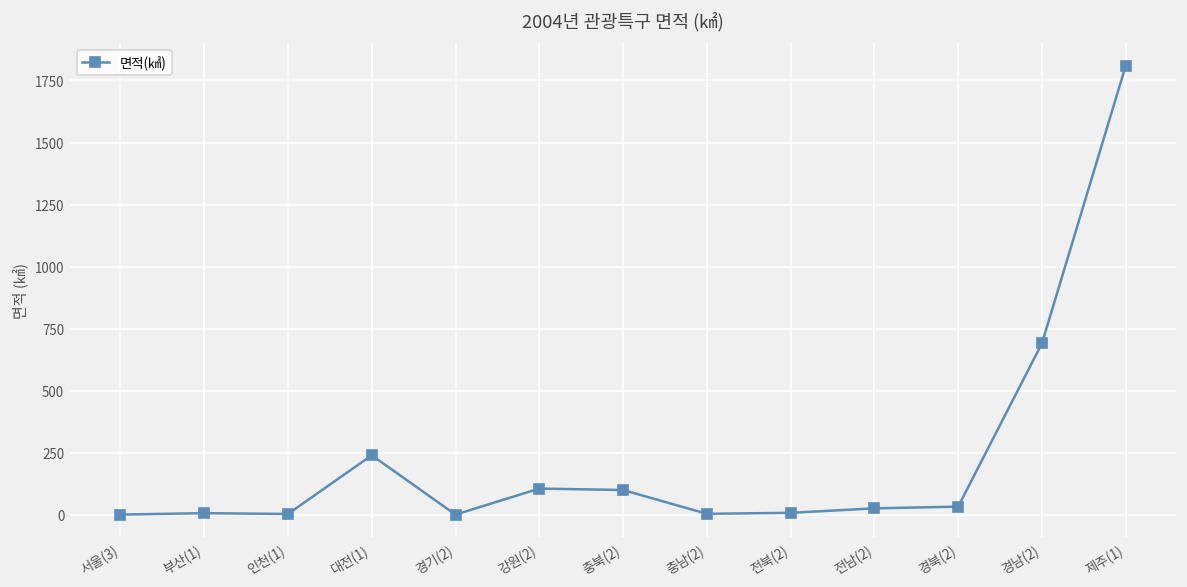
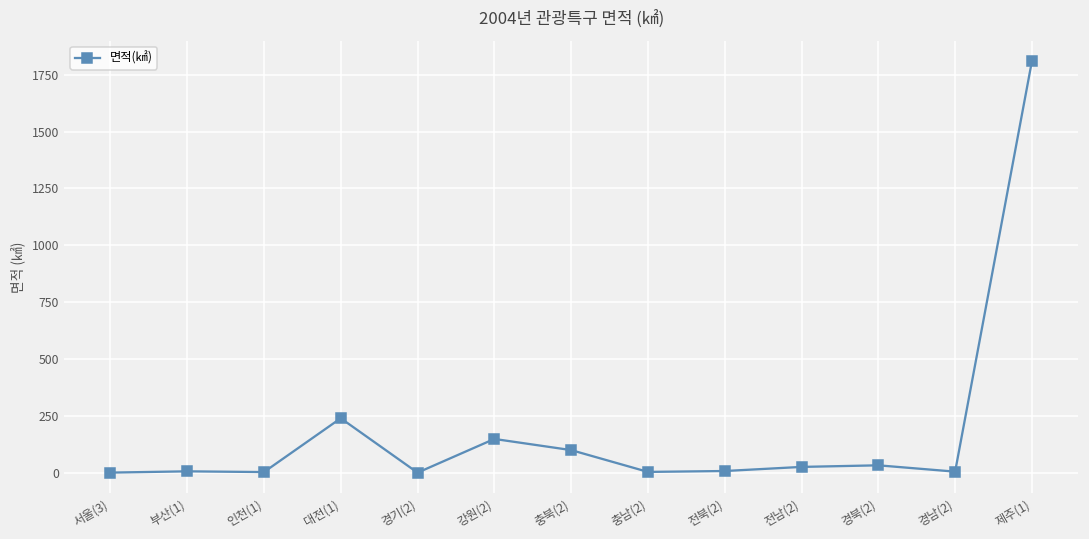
강원(2): 110 -> 150
경남(2): 690 -> 0
